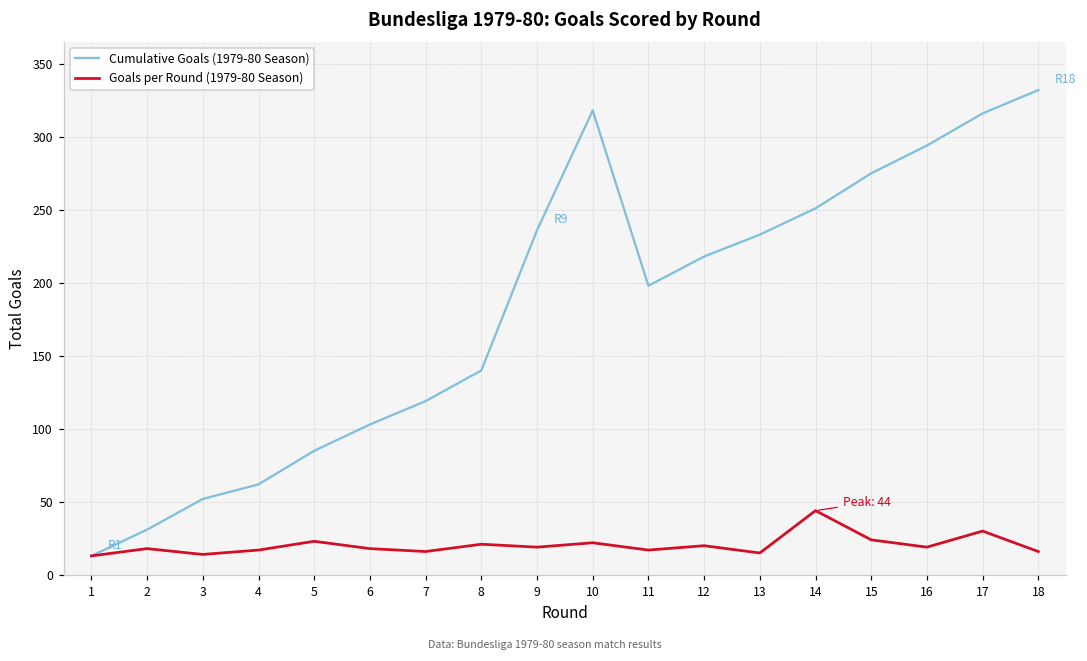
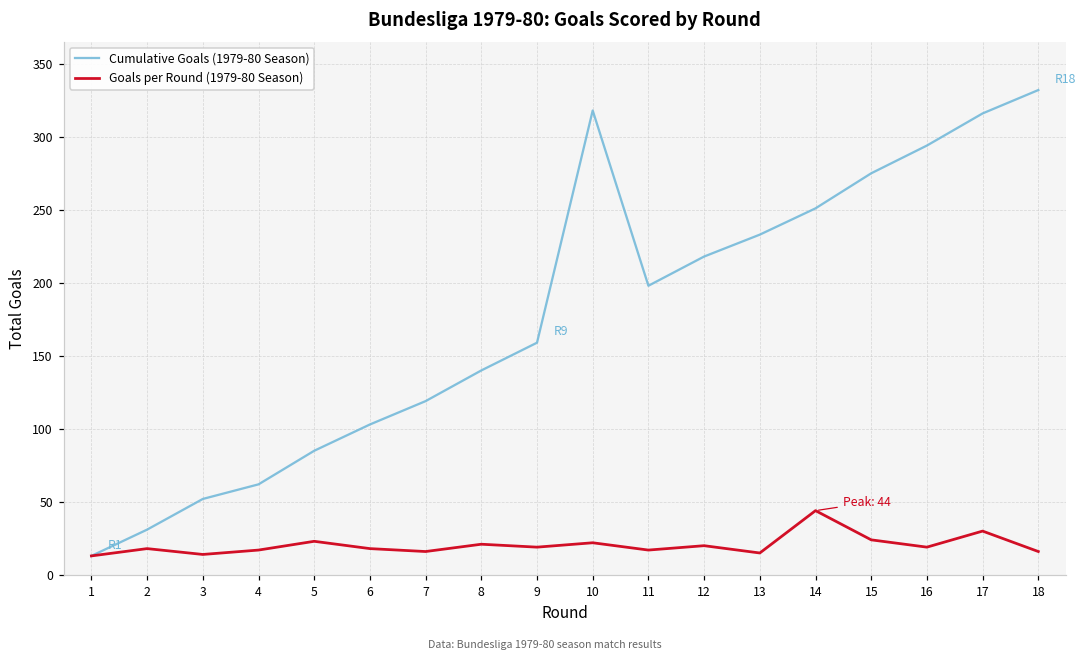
Cumulative Goals (1979-80 Season), 9: 236 -> 159
